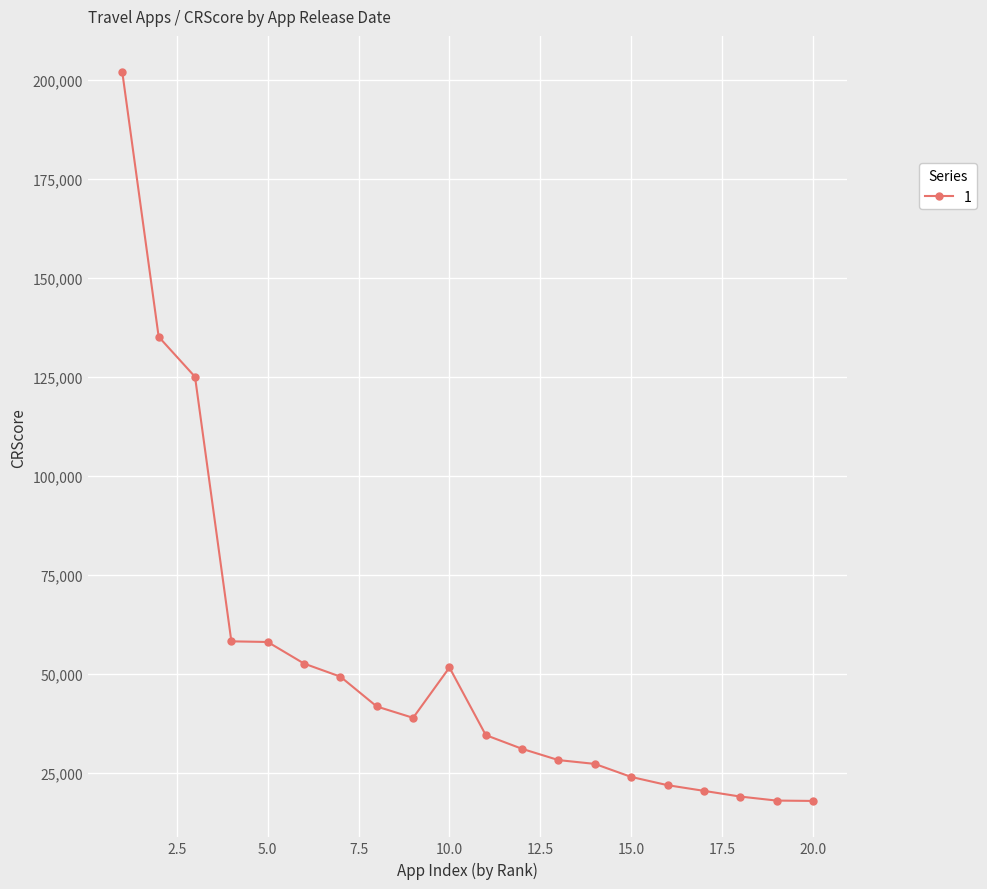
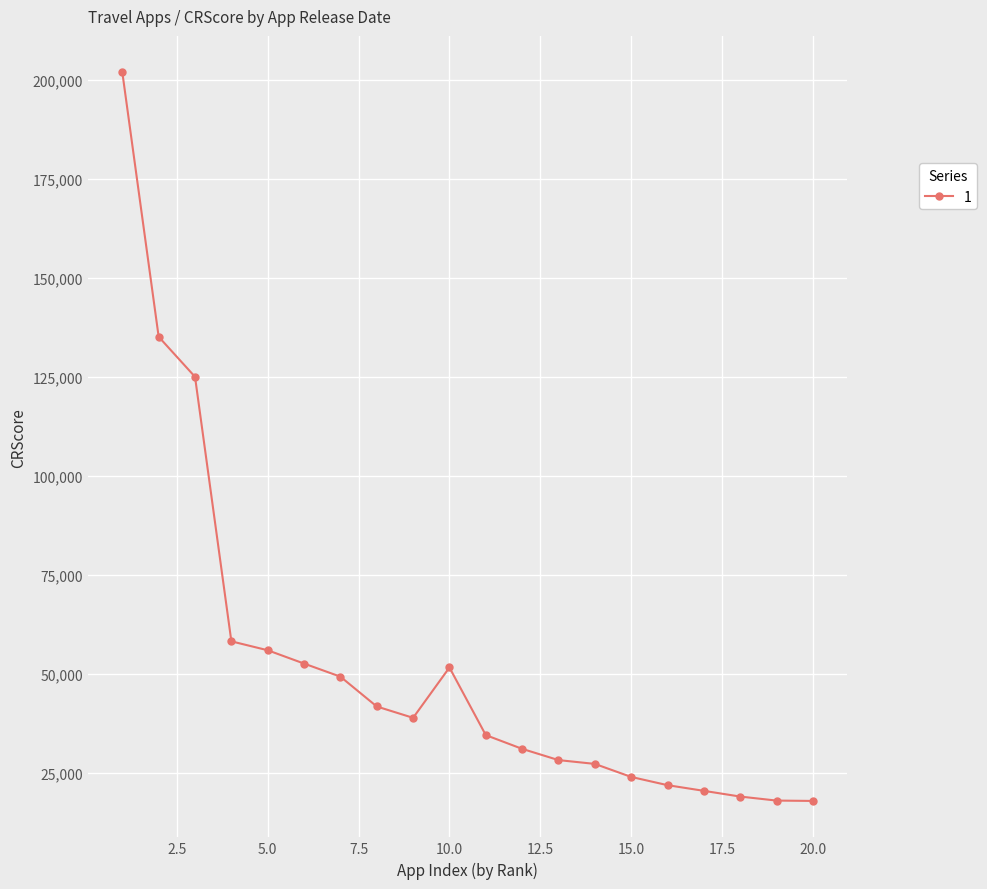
5.0: 58,000 -> 56,000
